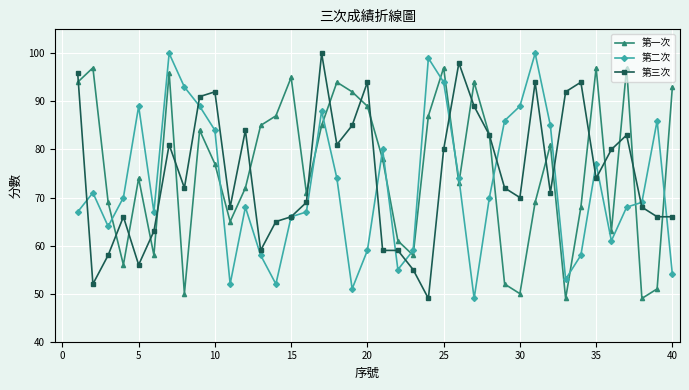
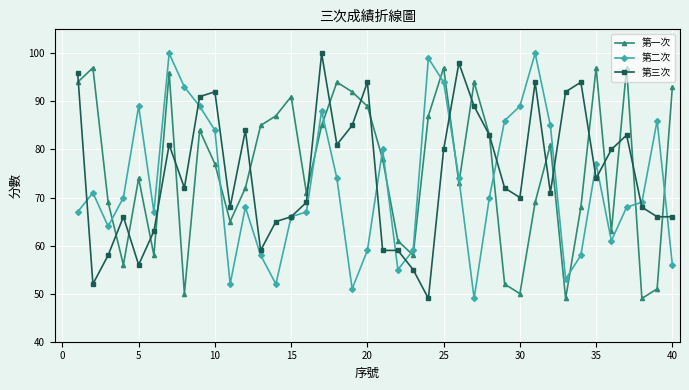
第一次, 15: 95 -> 91
第二次, 40: 54 -> 56
